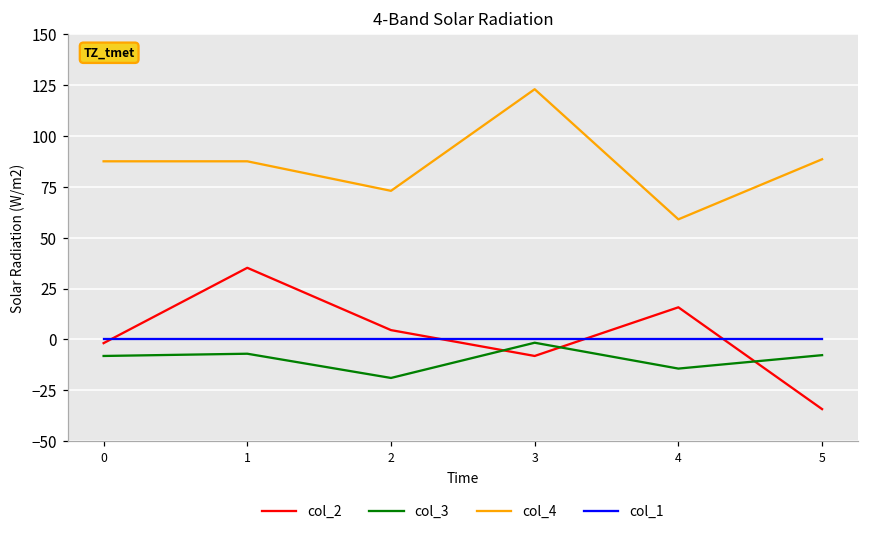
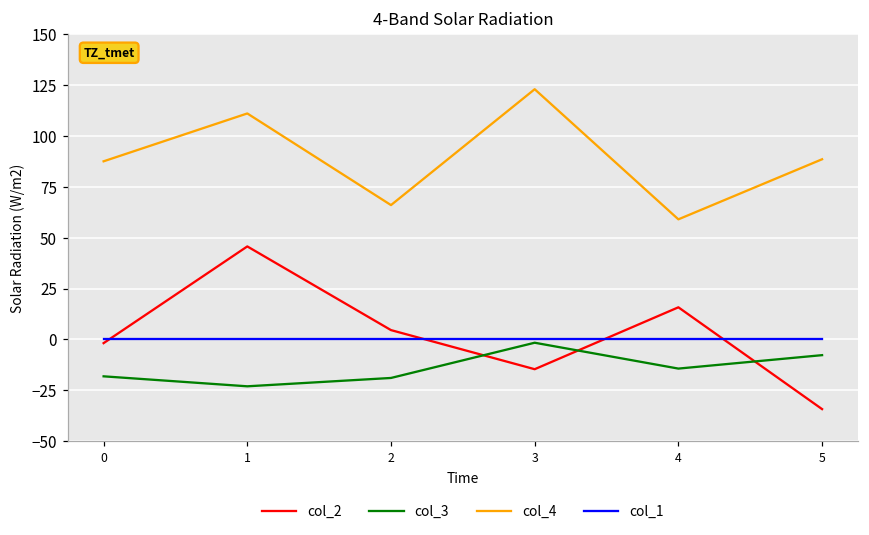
col_3, 0: -8 -> -18
col_2, 1: 35 -> 46
col_3, 1: -7 -> -23
col_4, 1: 88 -> 111
col_4, 2: 73 -> 66
col_2, 3: -8 -> -15
